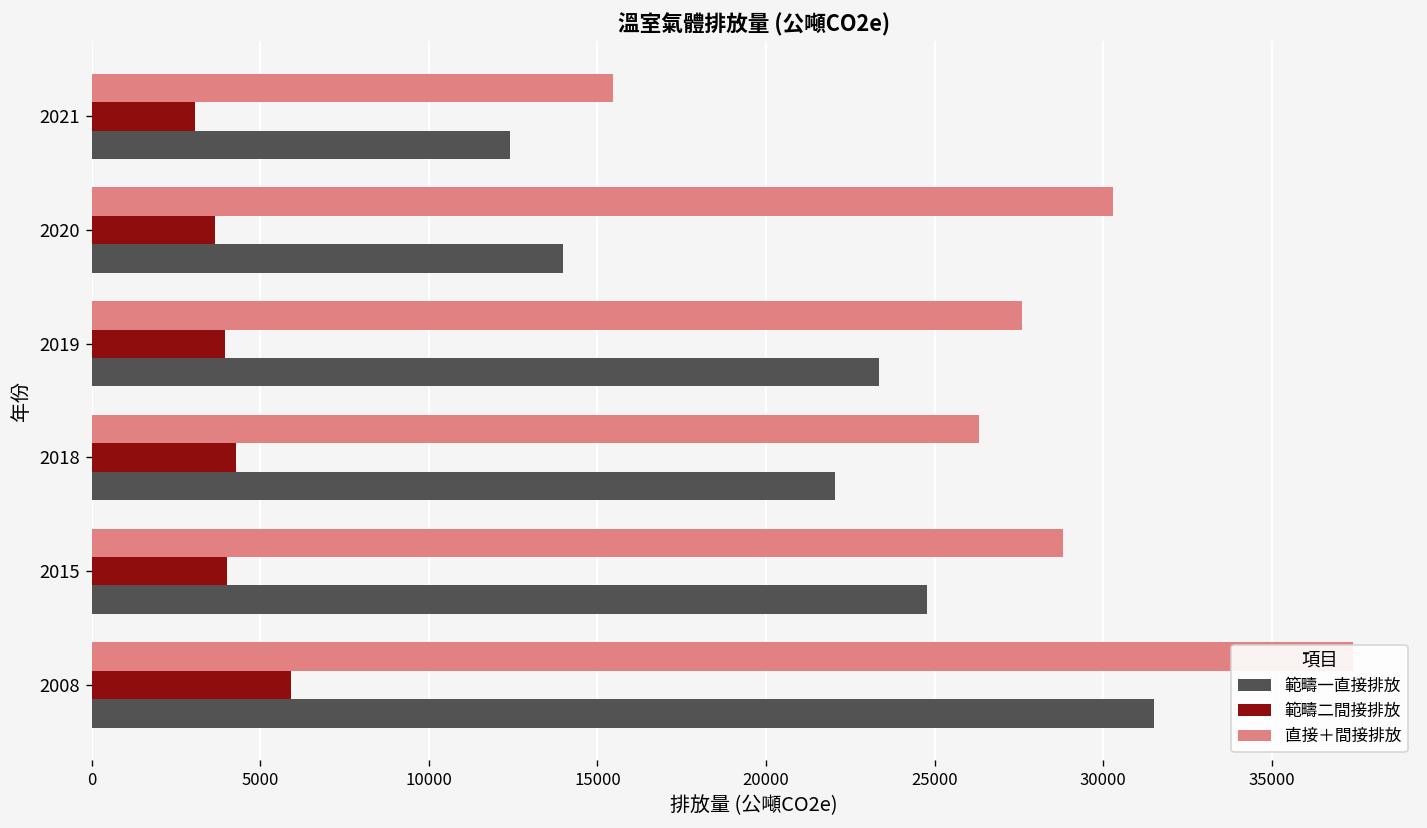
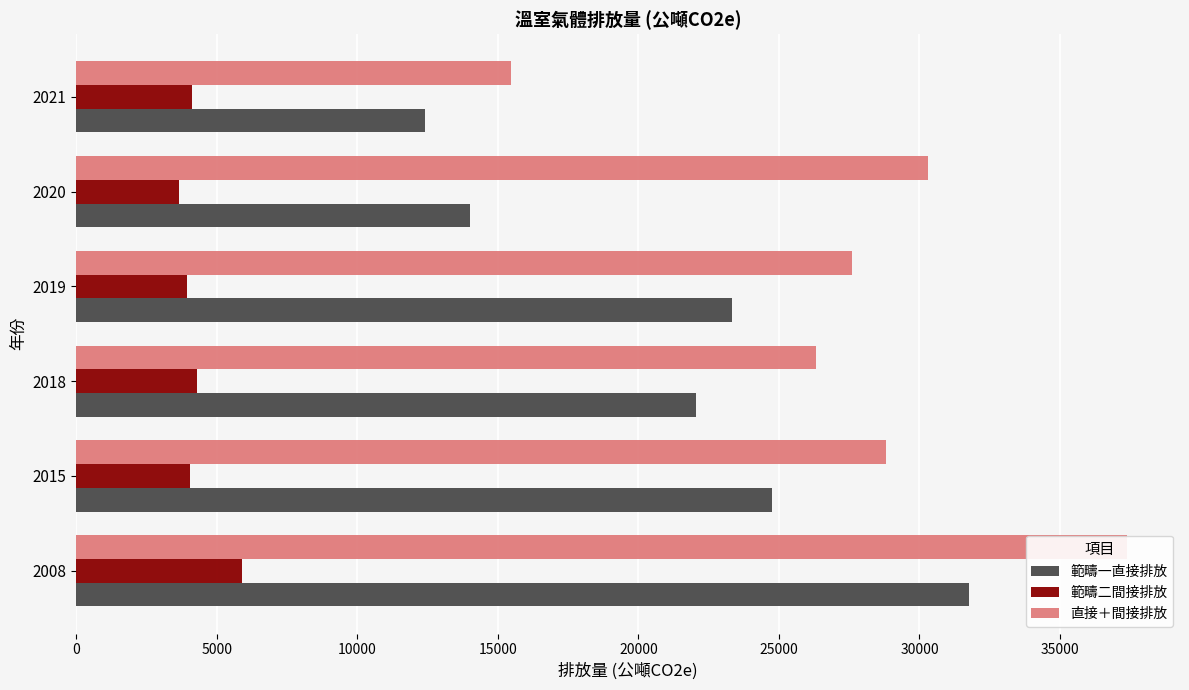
範疇二間接排放, 2021: 3100 -> 4100
範疇一直接排放, 2008: 31500 -> 31800
